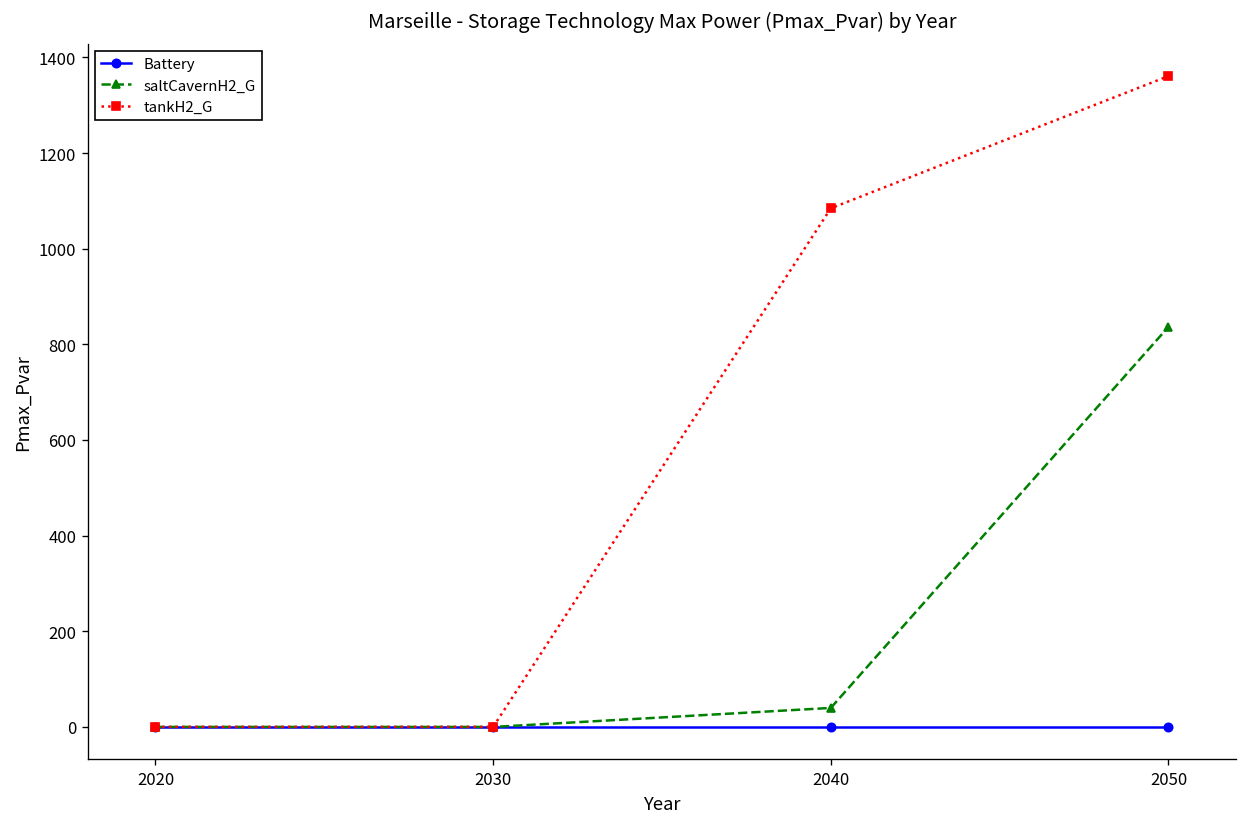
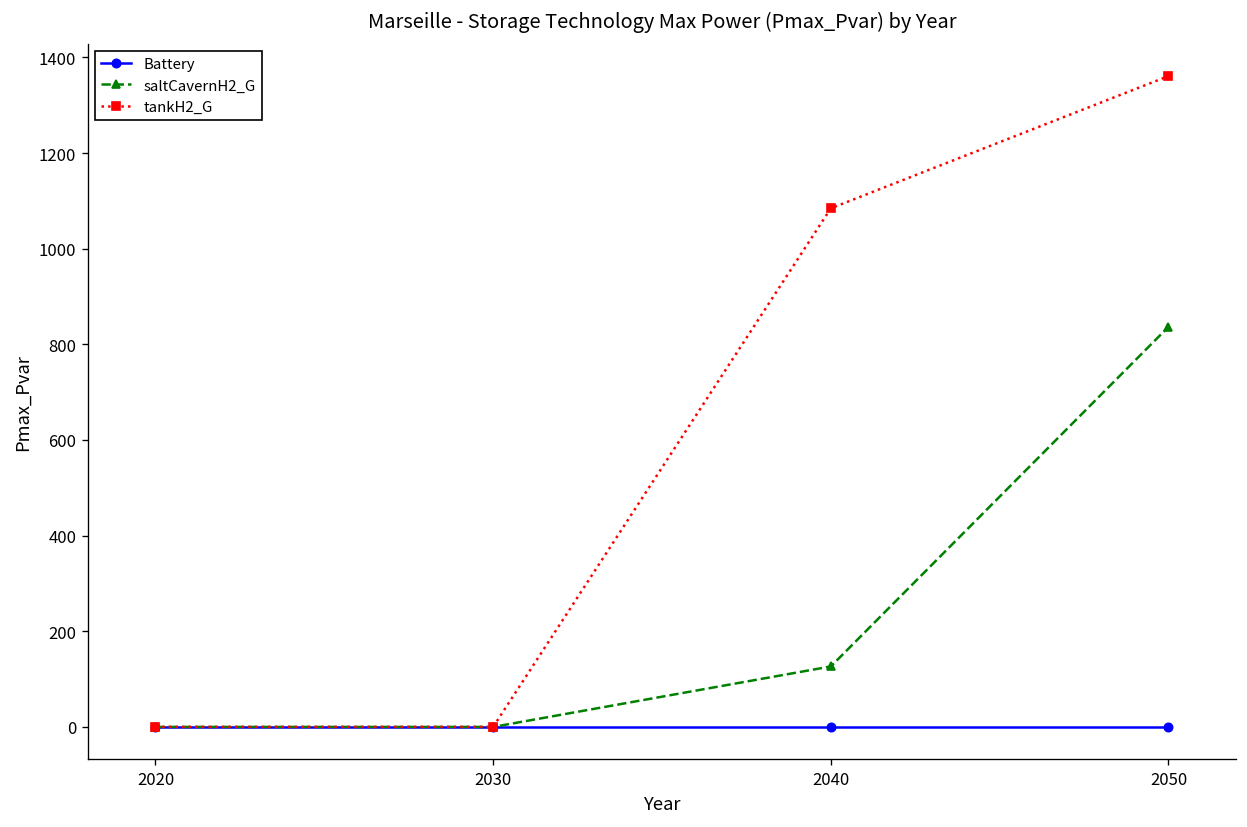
saltCavernH2_G, 2040: 40 -> 130
